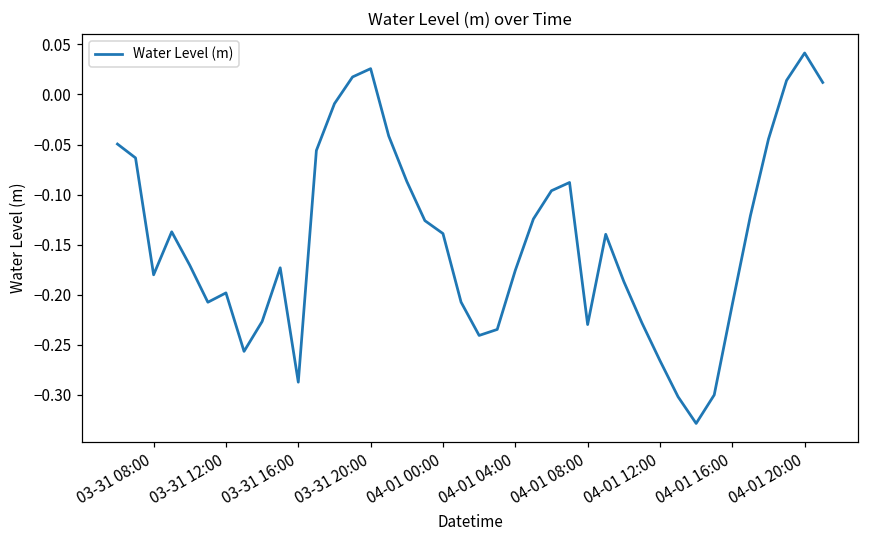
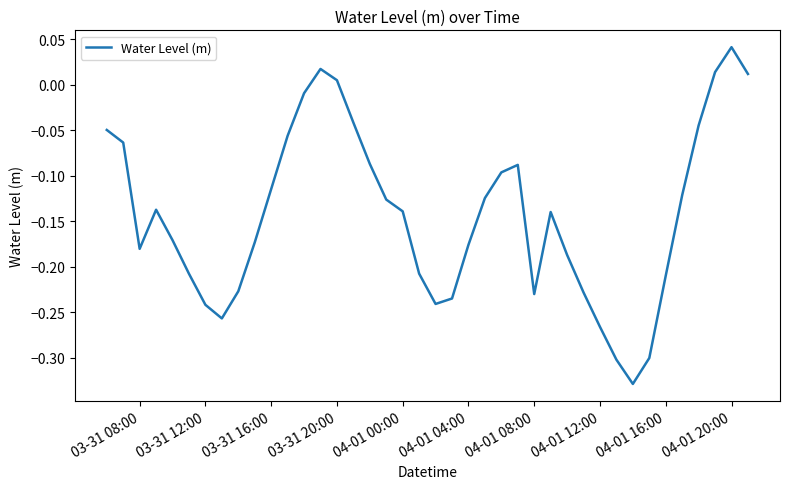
03-31 12:00: -0.20 -> -0.24
03-31 16:00: -0.29 -> -0.11
03-31 20:00: 0.03 -> 0.01
